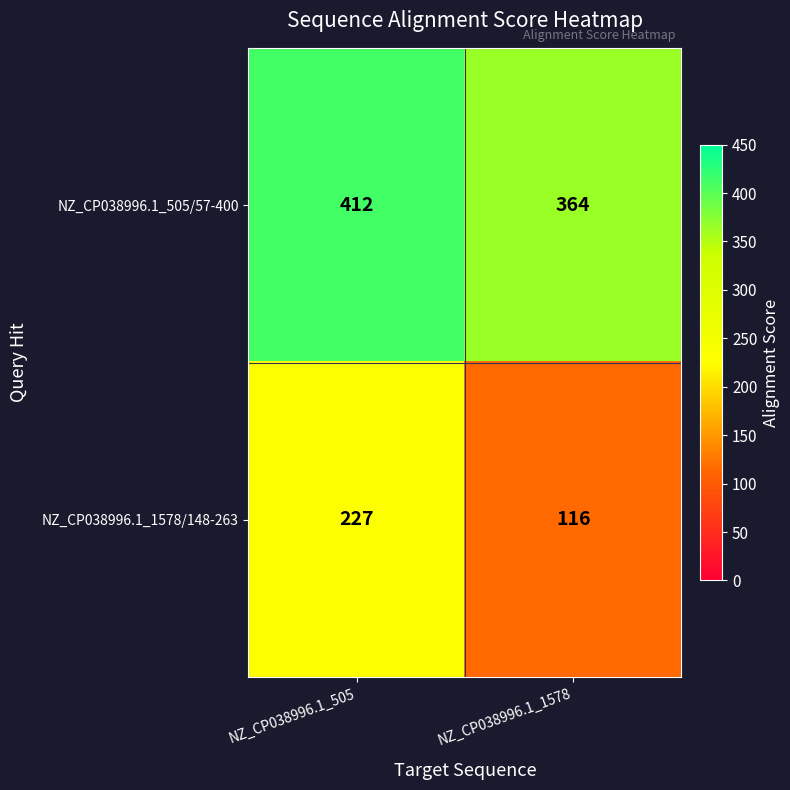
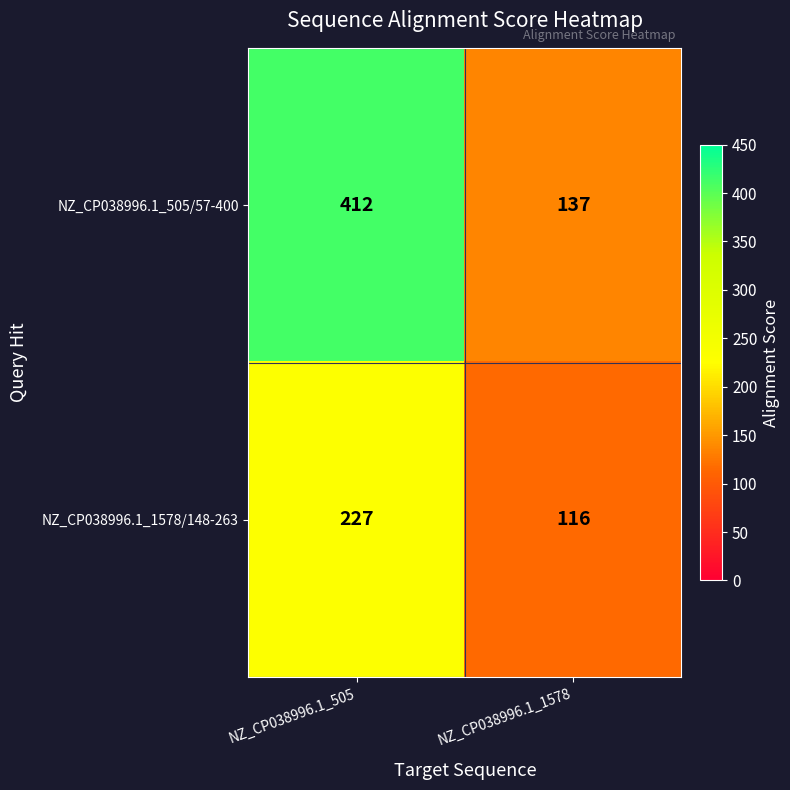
NZ_CP038996.1_505/57-400, NZ_CP038996.1_1578: 364 -> 137
